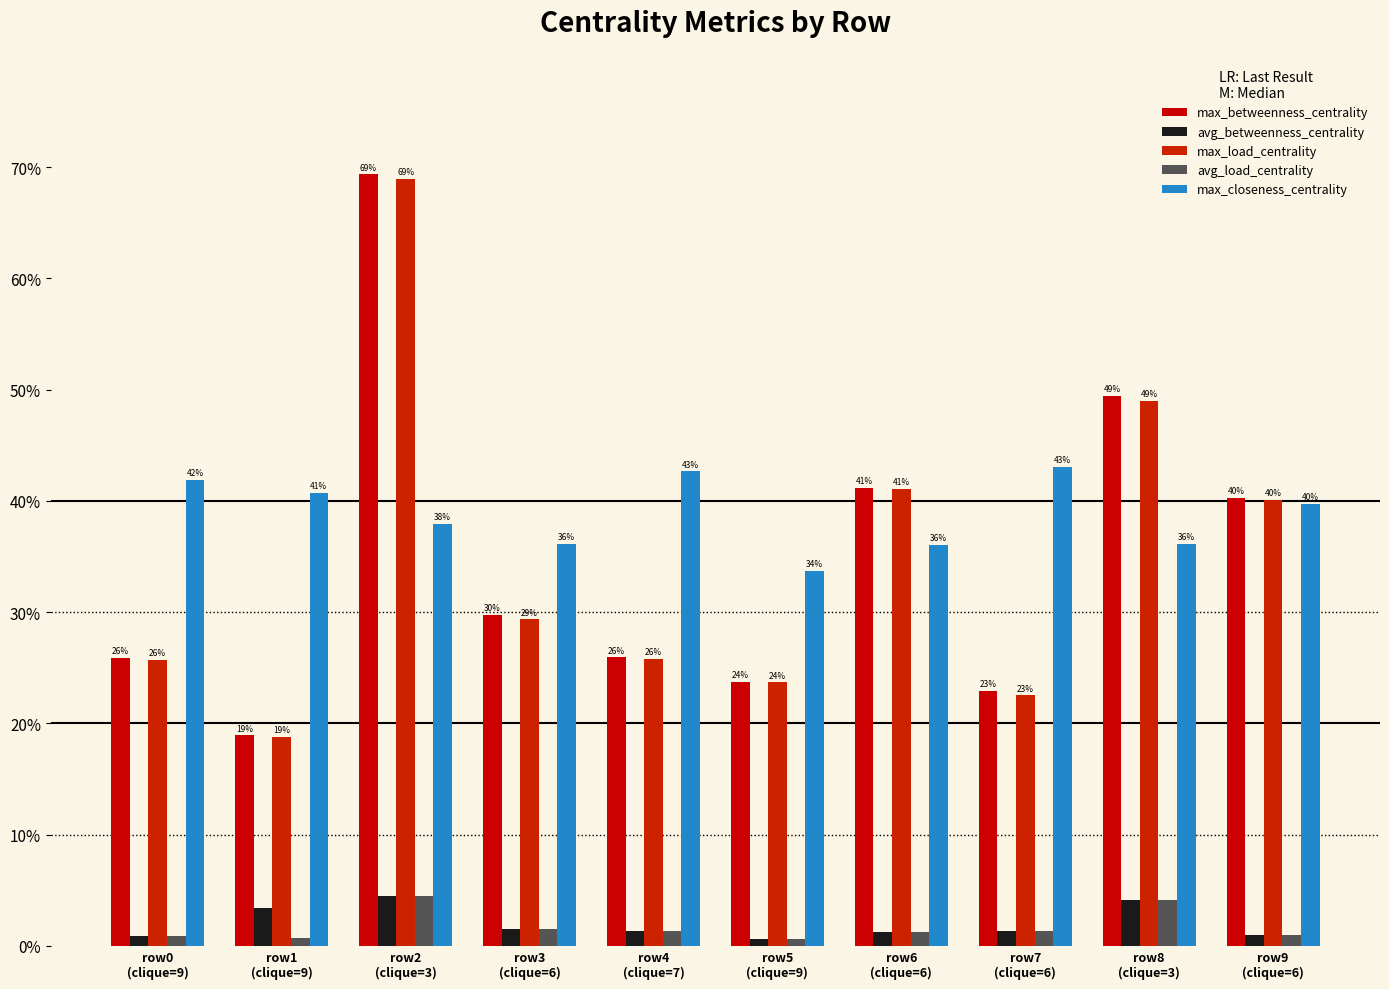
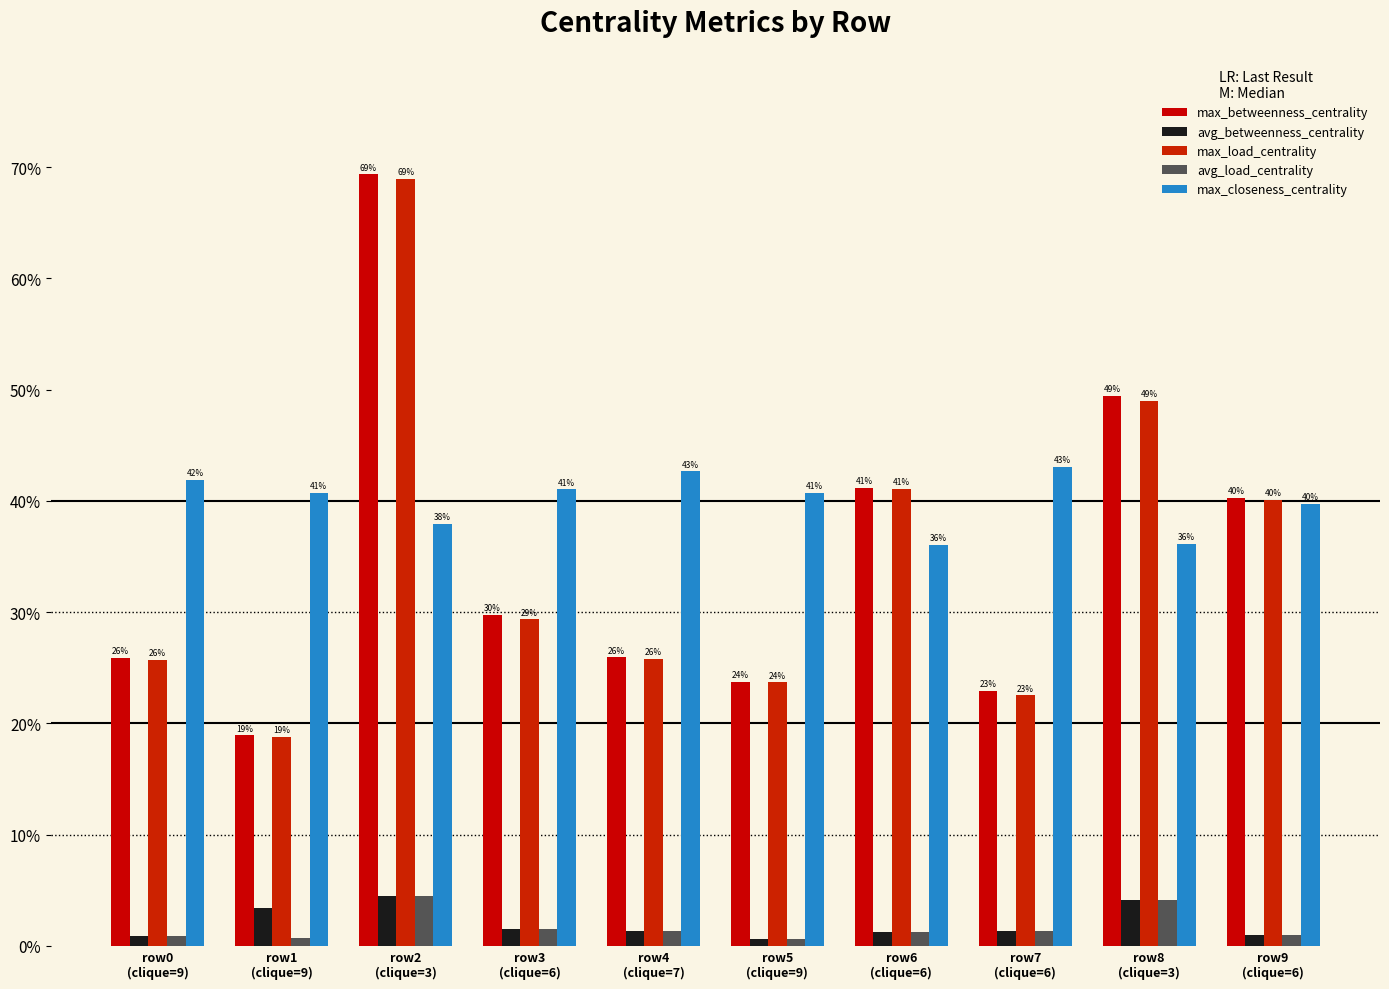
max_closeness_centrality, row3 (clique=6): 36% -> 41%
max_closeness_centrality, row5 (clique=9): 34% -> 41%
